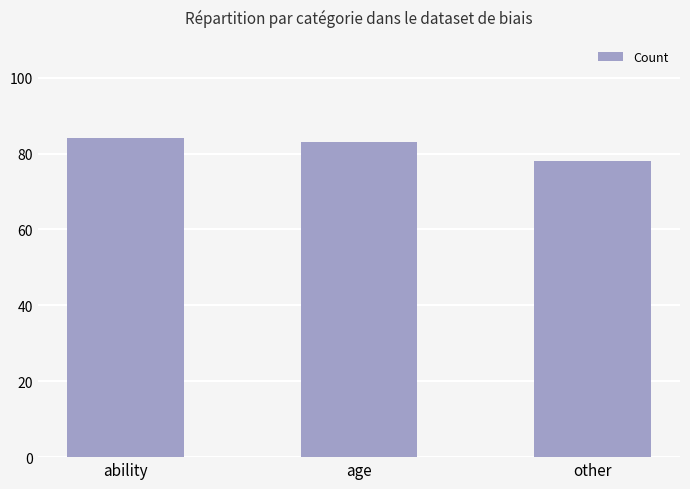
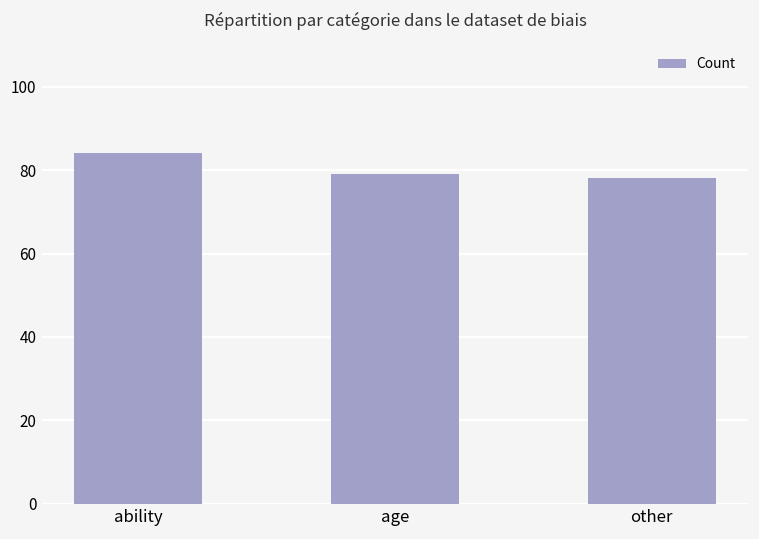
age: 83 -> 79
